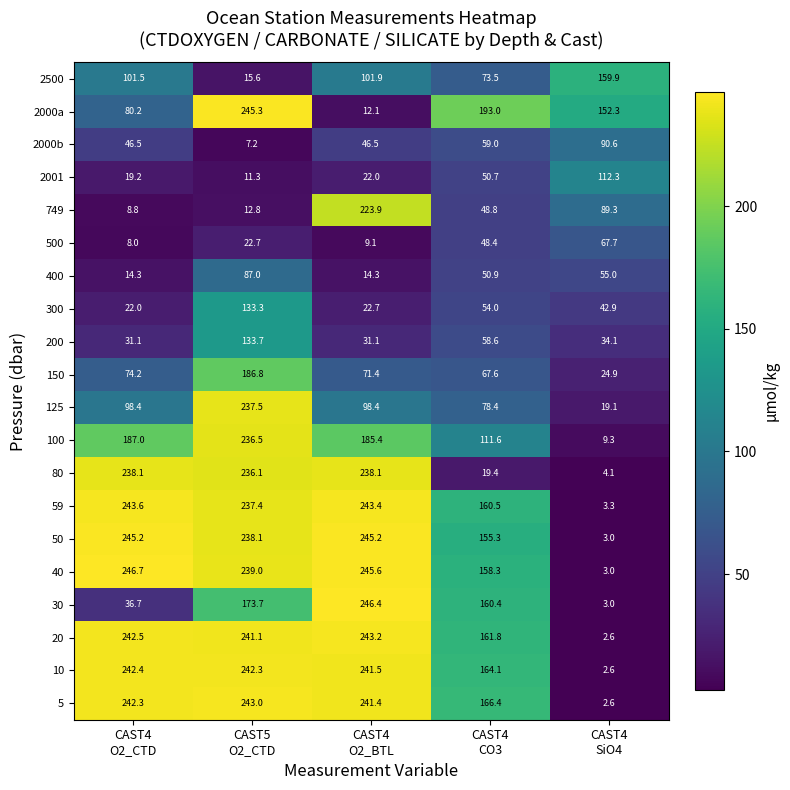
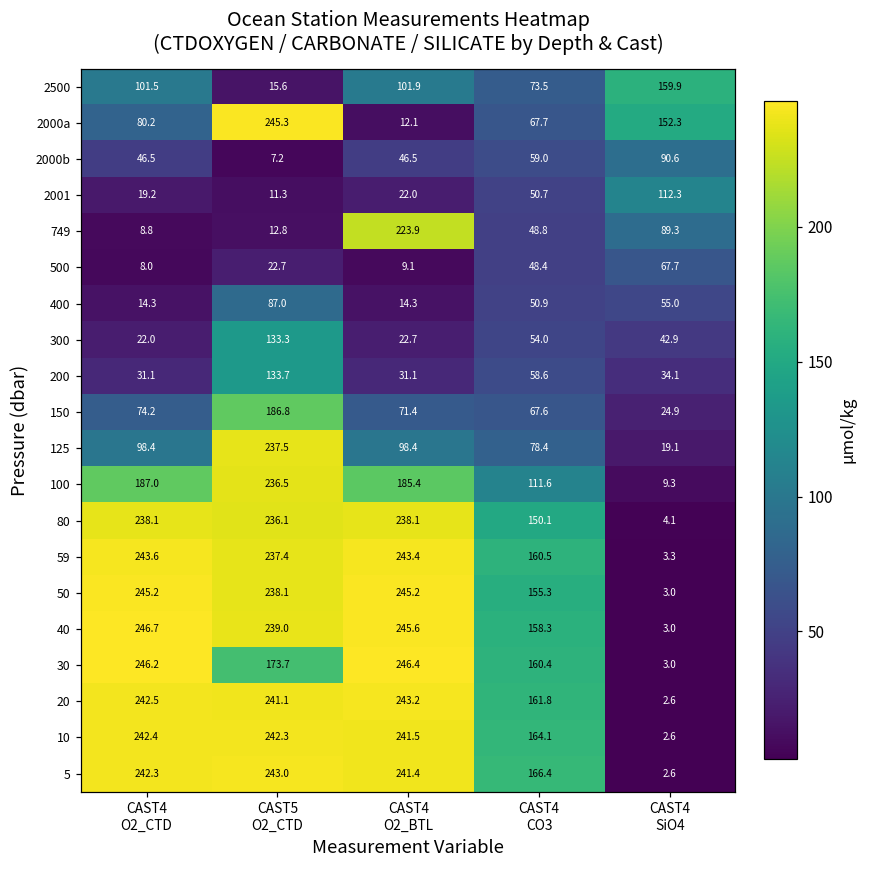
2000a, CAST4 CO3: 193.0 -> 67.7
80, CAST4 CO3: 19.4 -> 150.1
30, CAST4 O2_CTD: 36.7 -> 246.2
